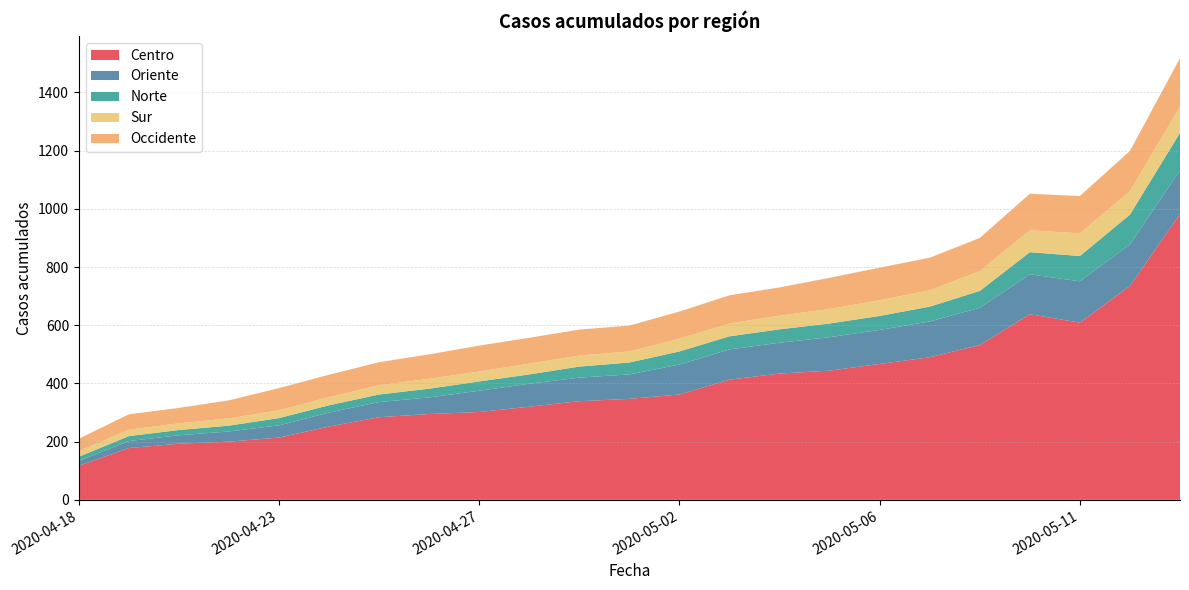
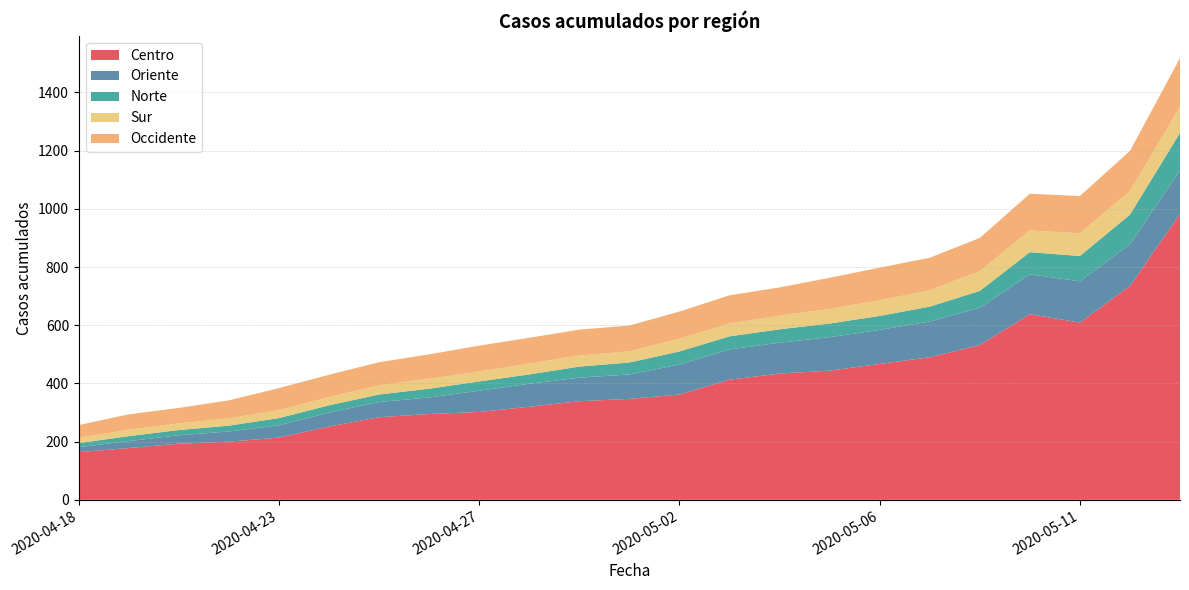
Centro, 2020-04-18: 120 -> 160
